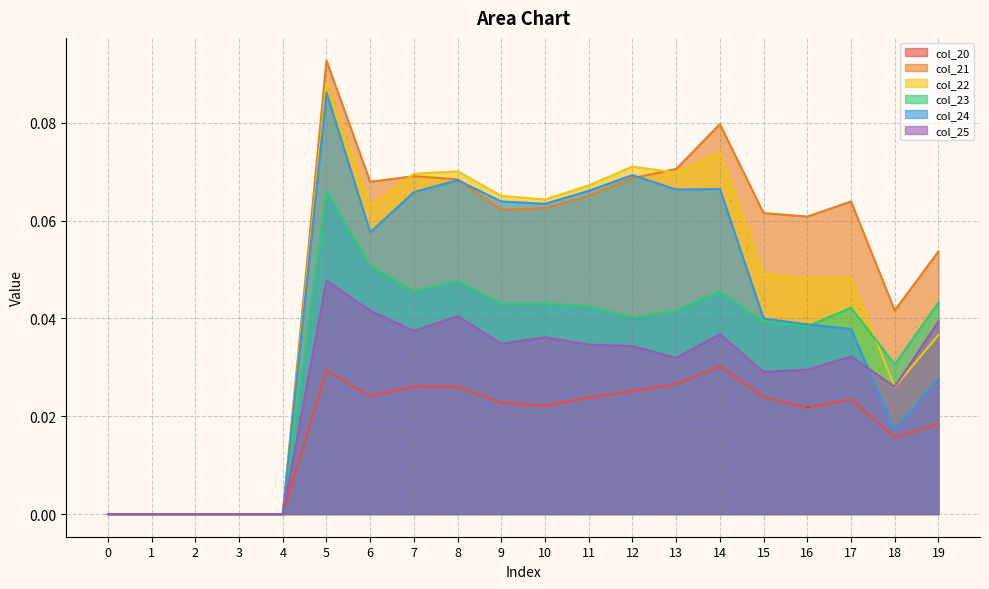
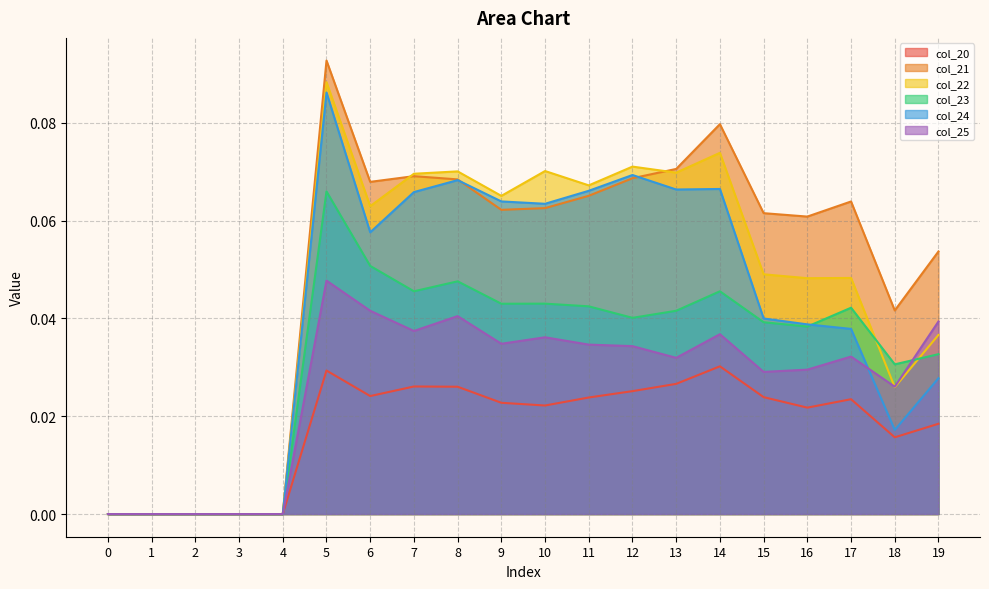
col_22, 10: 0.064 -> 0.070
col_23, 19: 0.043 -> 0.033
